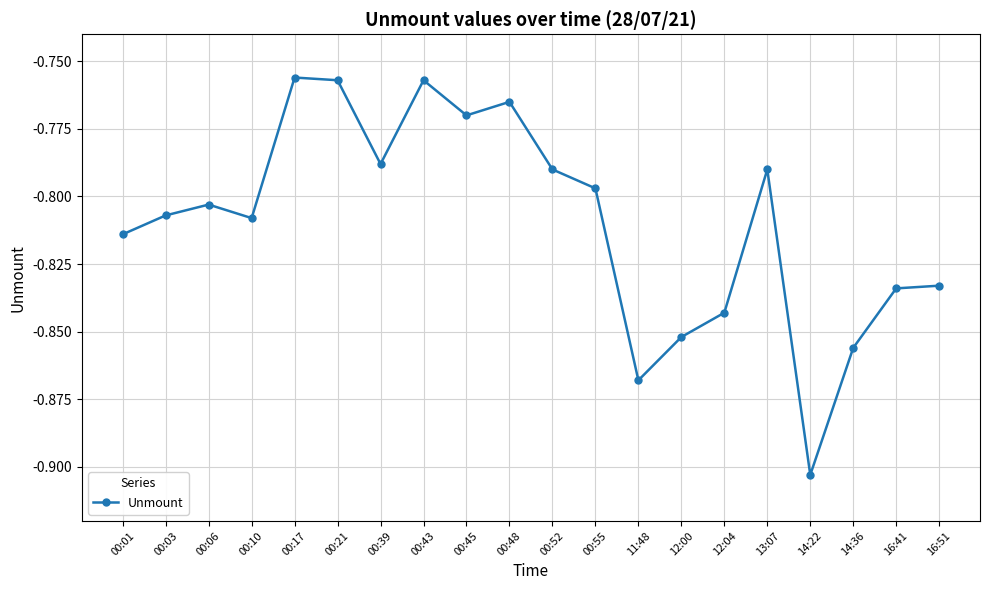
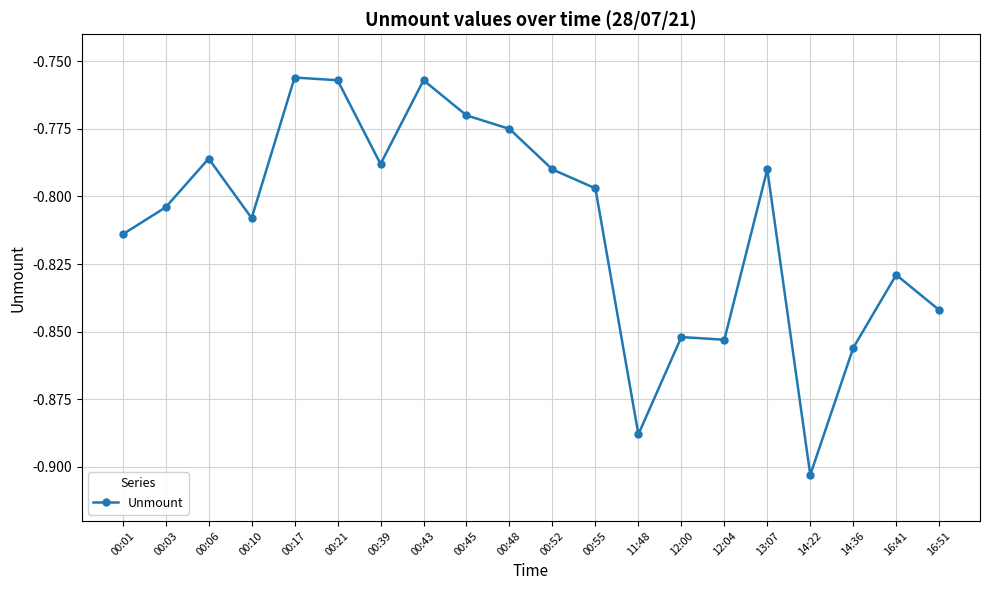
00:03: -0.807 -> -0.804
00:06: -0.803 -> -0.786
00:48: -0.765 -> -0.775
11:48: -0.868 -> -0.888
12:04: -0.843 -> -0.853
16:41: -0.834 -> -0.829
16:51: -0.833 -> -0.842
